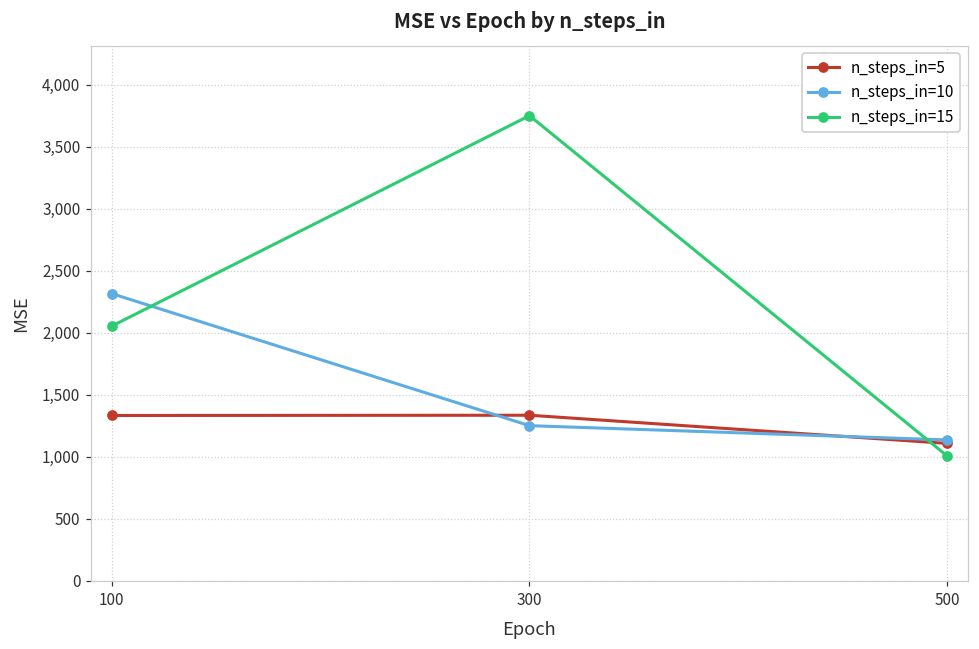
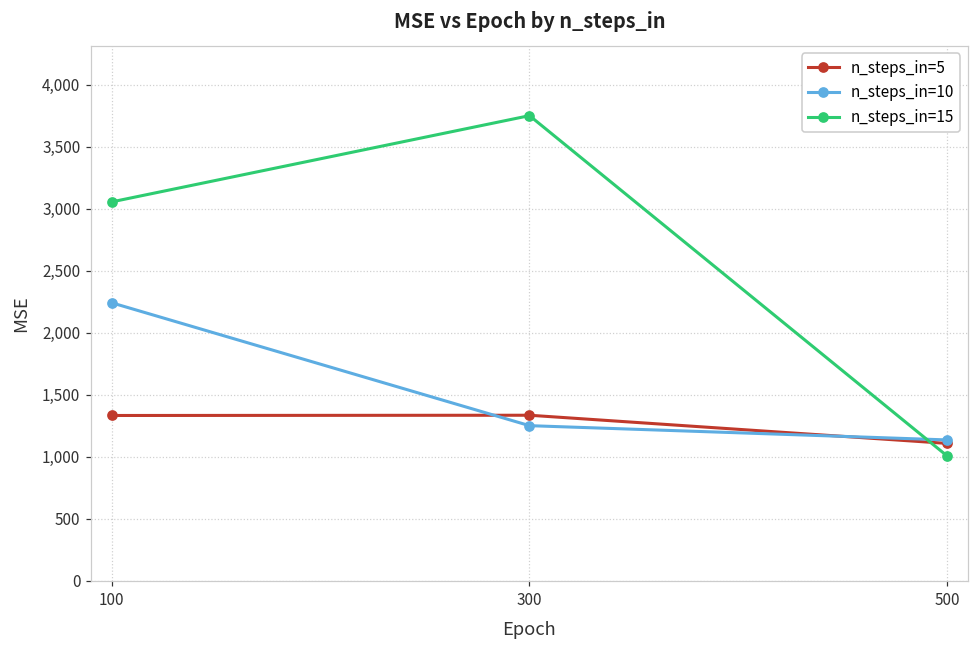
n_steps_in=10, 100: 2,320 -> 2,240
n_steps_in=15, 100: 2,060 -> 3,060
